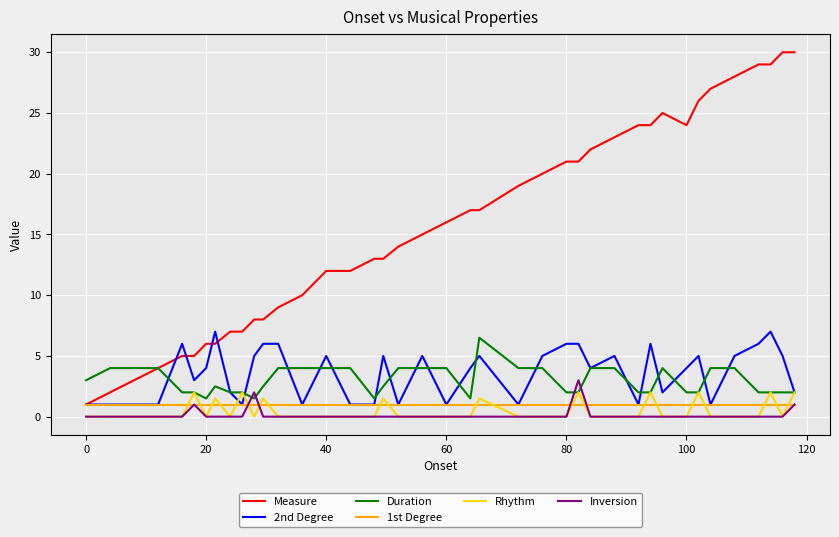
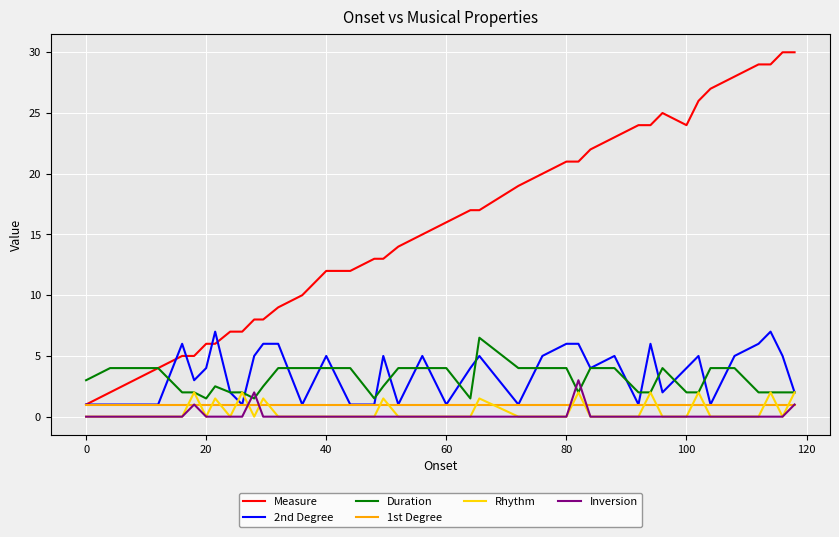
Duration, 80: 2 -> 4
